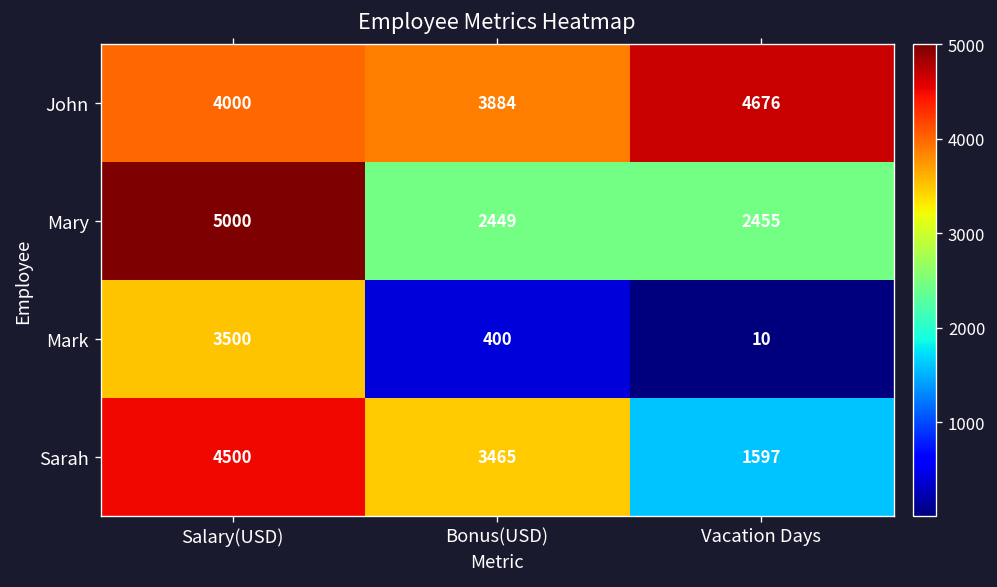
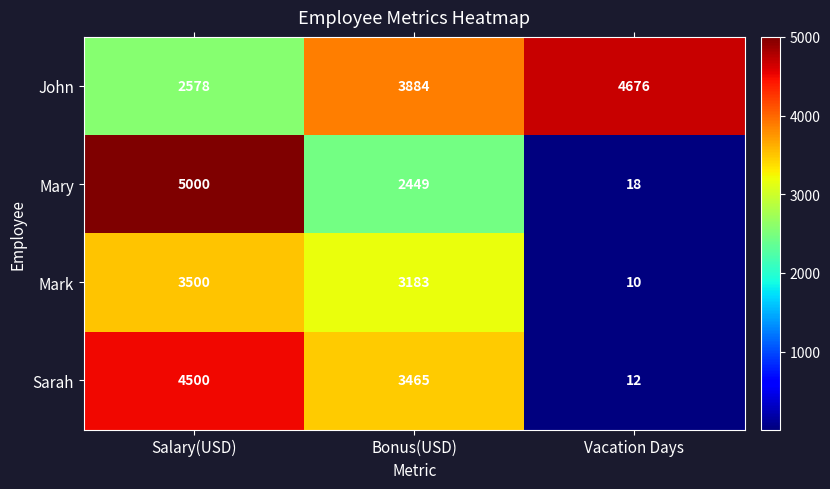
John, Salary(USD): 4000 -> 2578
Mary, Vacation Days: 2455 -> 18
Mark, Bonus(USD): 400 -> 3183
Sarah, Vacation Days: 1597 -> 12
